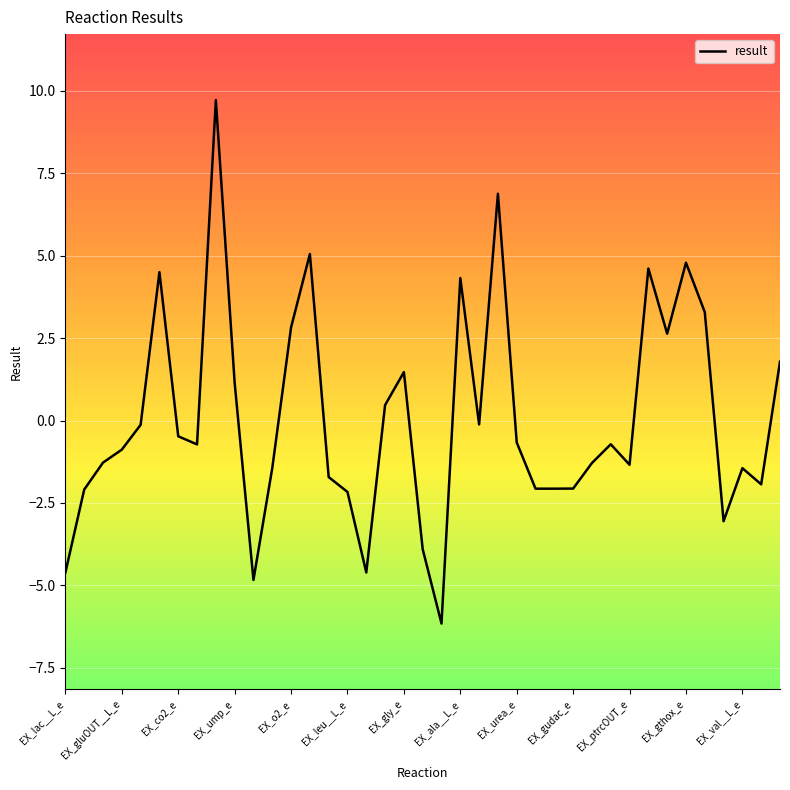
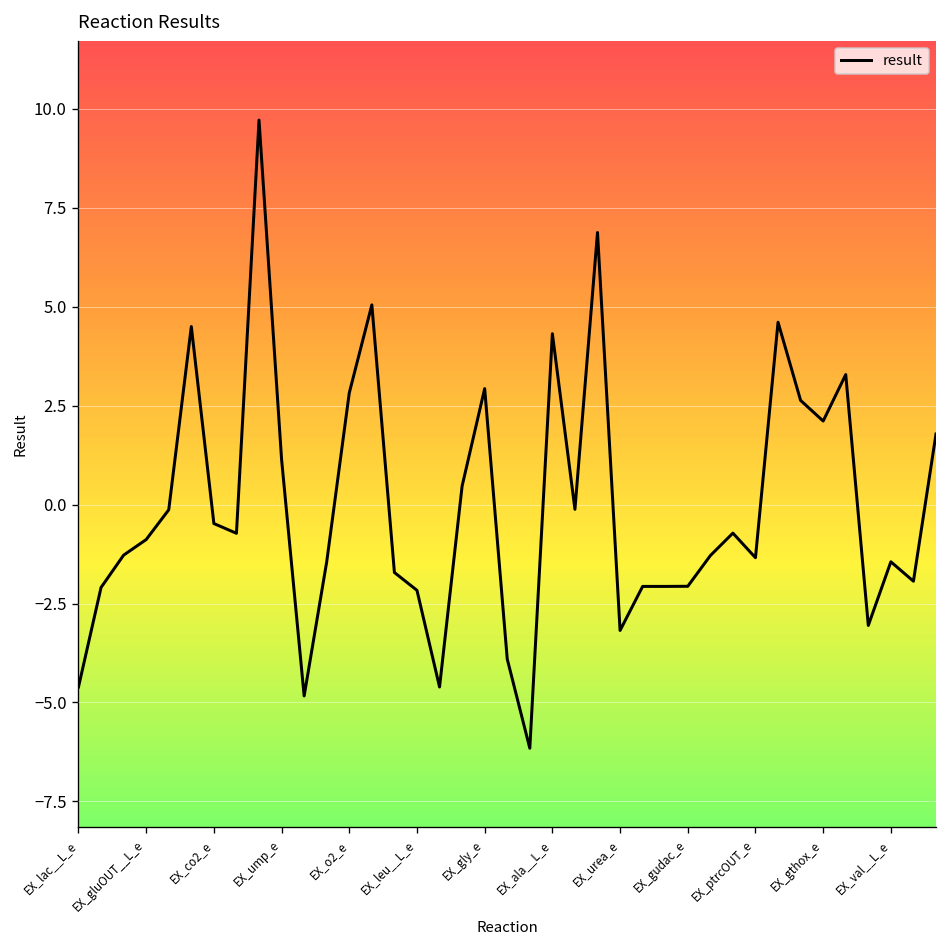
EX_gly_e: 1.5 -> 2.9
EX_urea_e: -0.7 -> -3.2
EX_gthox_e: 4.8 -> 2.1
